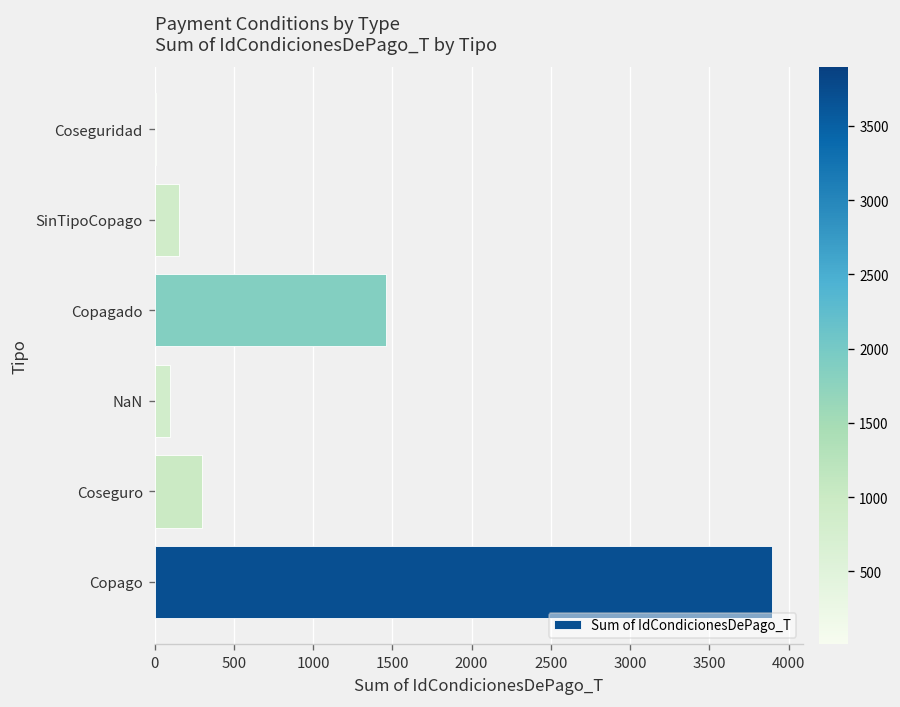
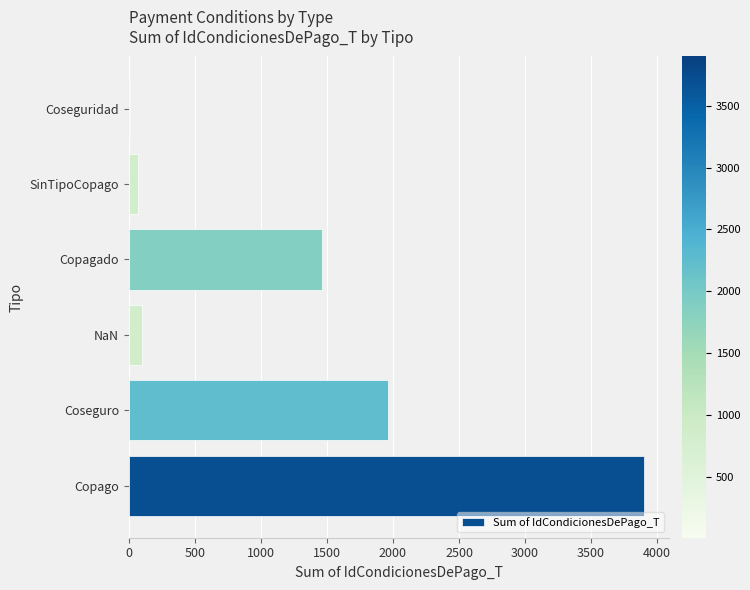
SinTipoCopago: 150 -> 70
Coseguro: 300 -> 1960
